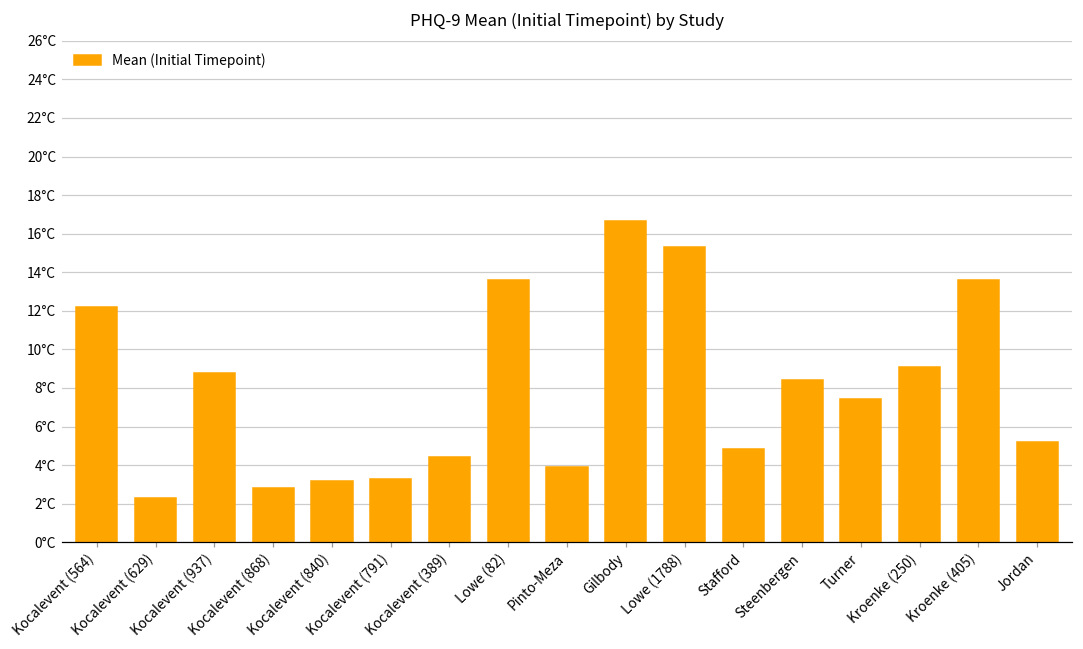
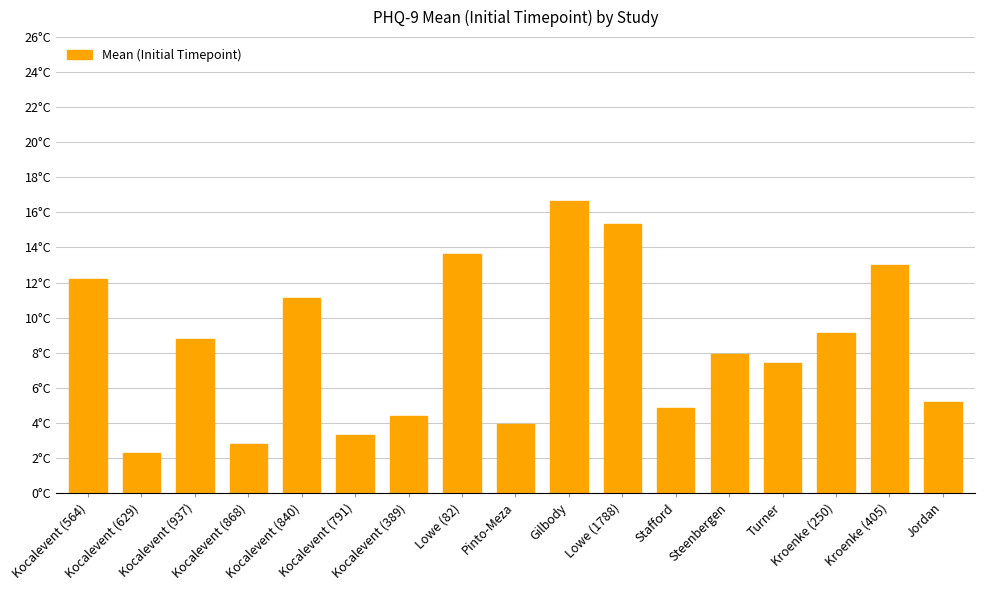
Kocalevent (840): 3.2°C -> 11.1°C
Steenbergen: 8.4°C -> 8.0°C
Kroenke (405): 13.6°C -> 13.0°C
